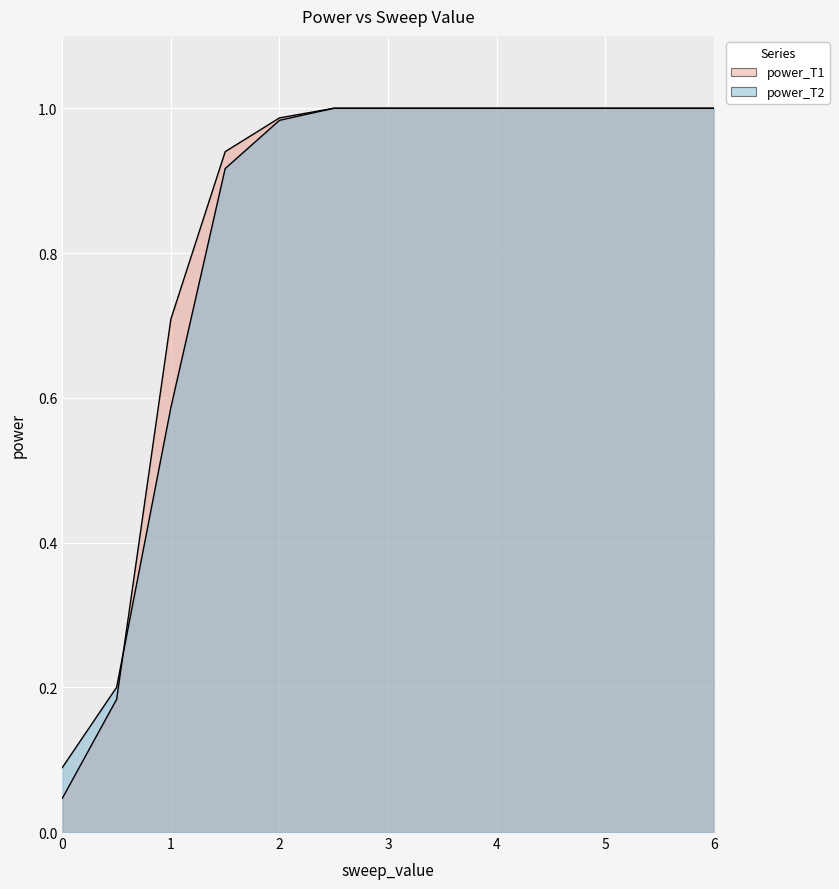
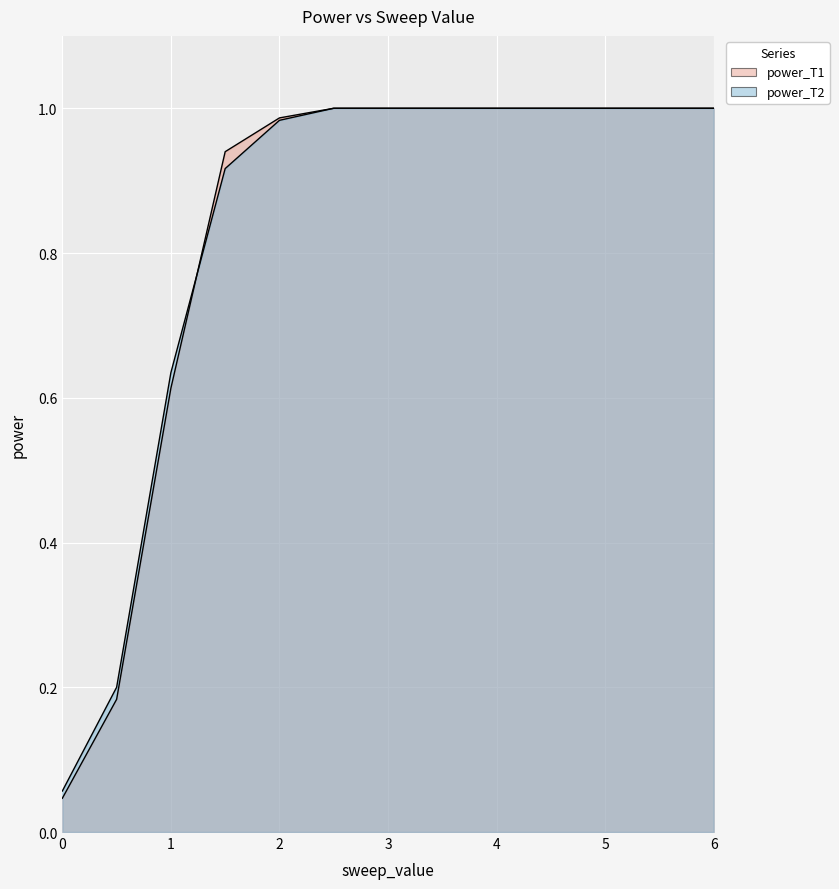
power_T2, 0: 0.09 -> 0.06
power_T1, 1: 0.71 -> 0.61
power_T2, 1: 0.59 -> 0.63
